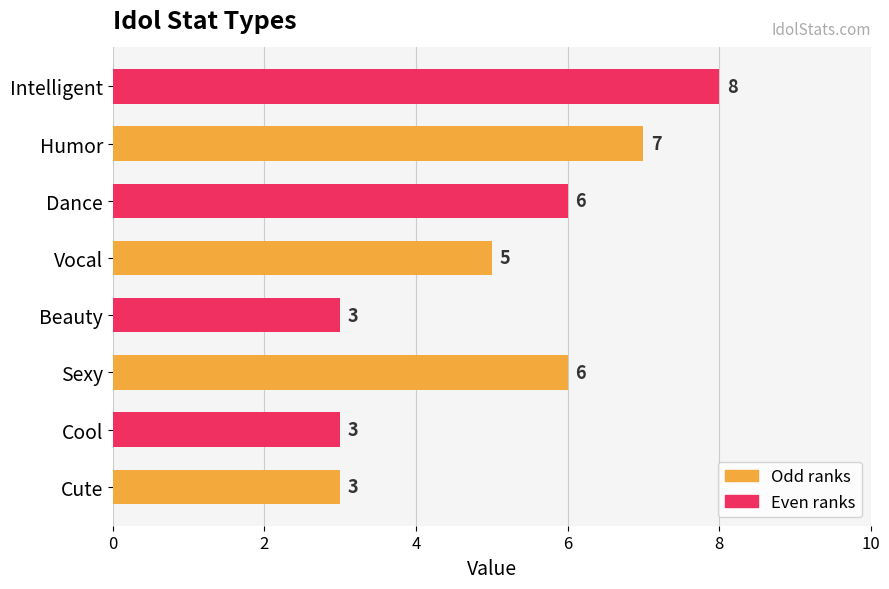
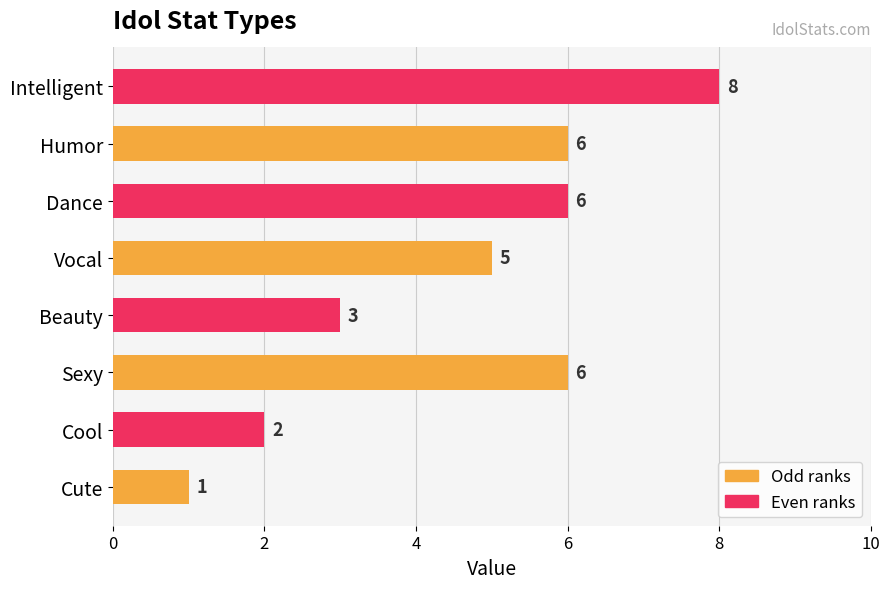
Humor: 7 -> 6
Cool: 3 -> 2
Cute: 3 -> 1
